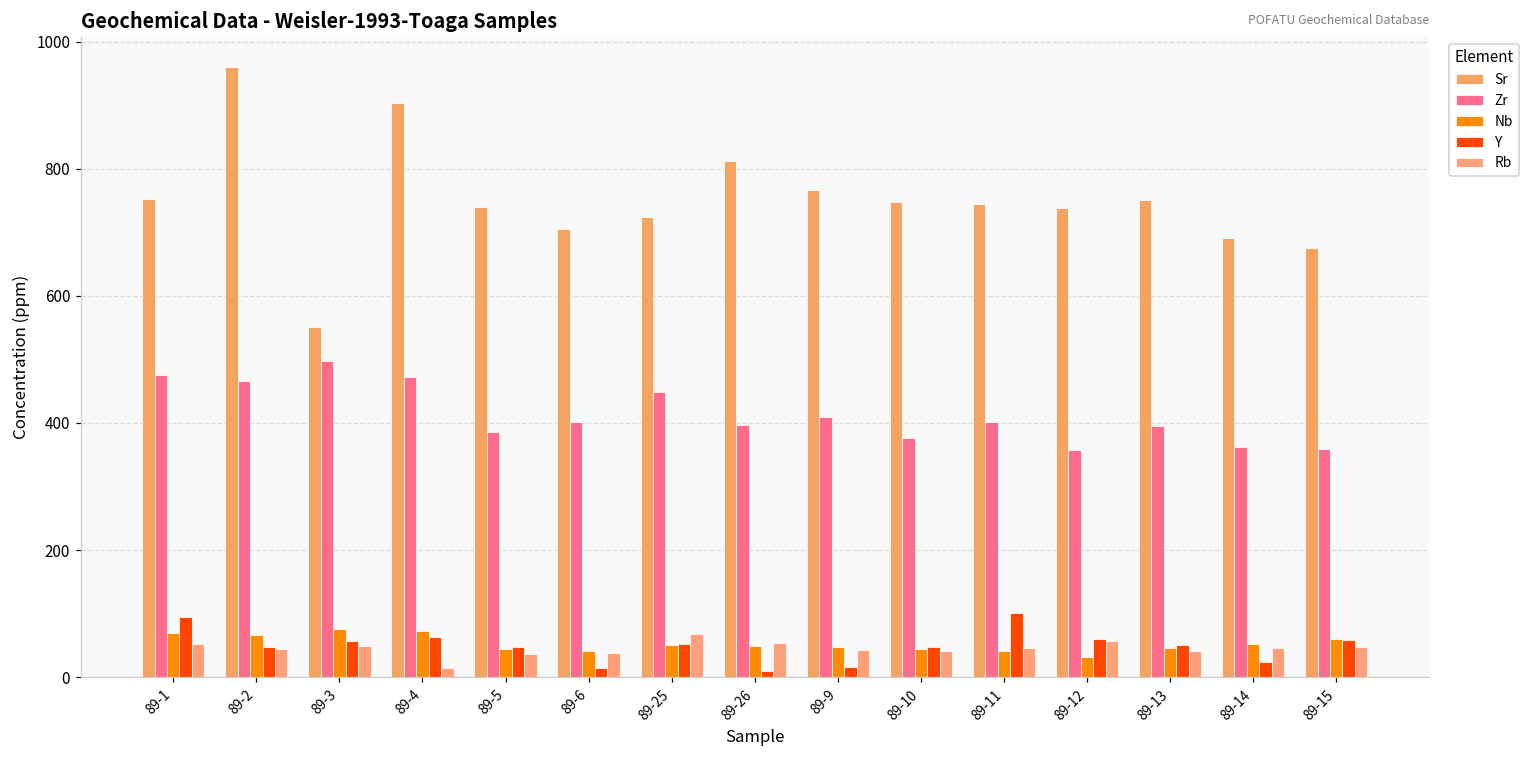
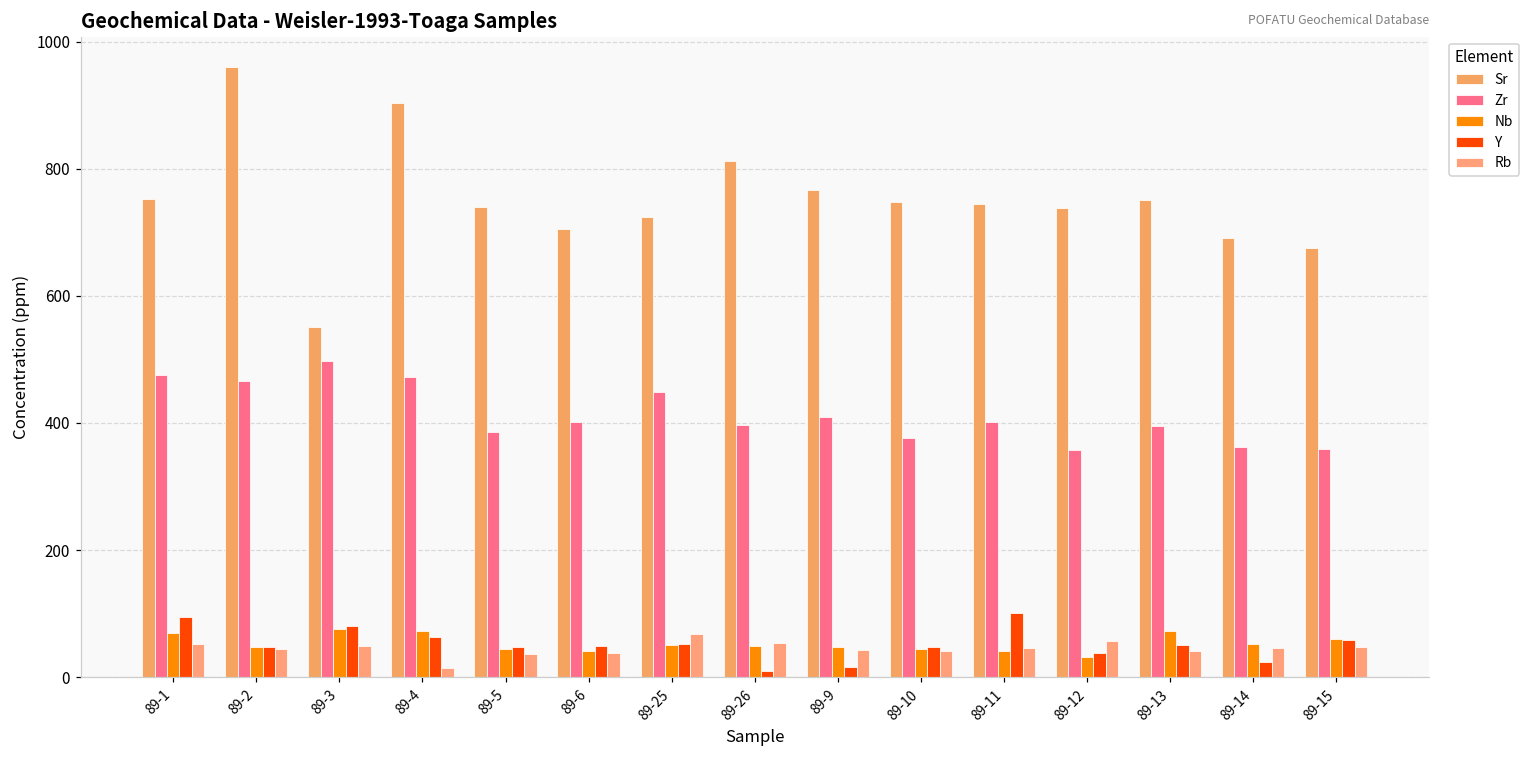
Nb, 89-2: 70 -> 50
Y, 89-3: 60 -> 80
Y, 89-6: 10 -> 50
Y, 89-12: 60 -> 40
Nb, 89-13: 50 -> 70
